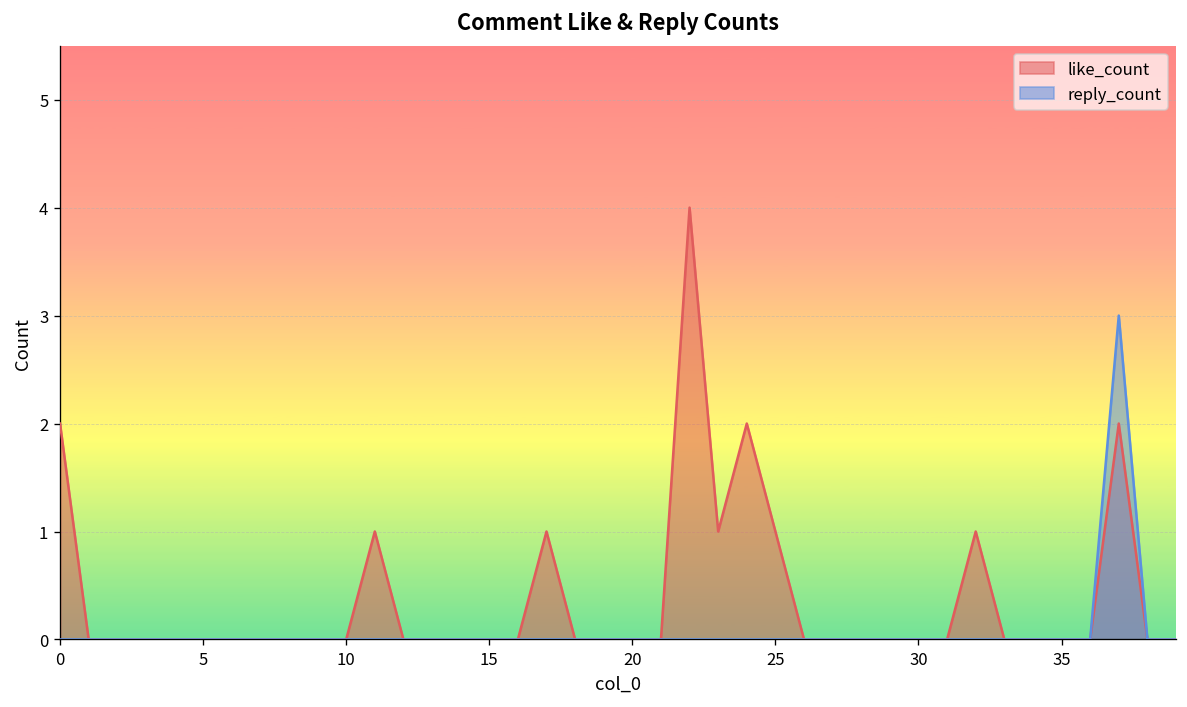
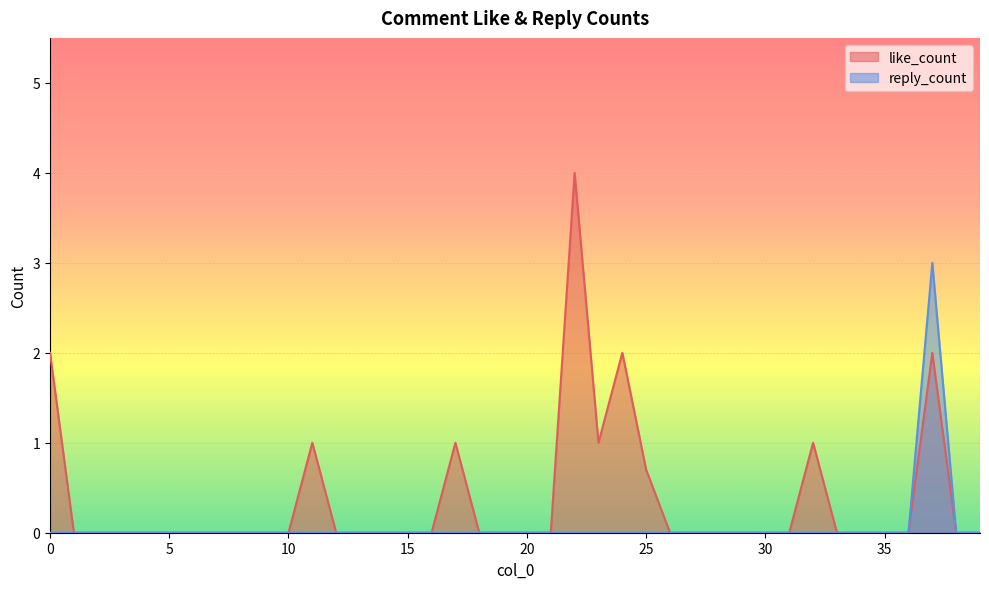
like_count, 25: 1.0 -> 0.7
